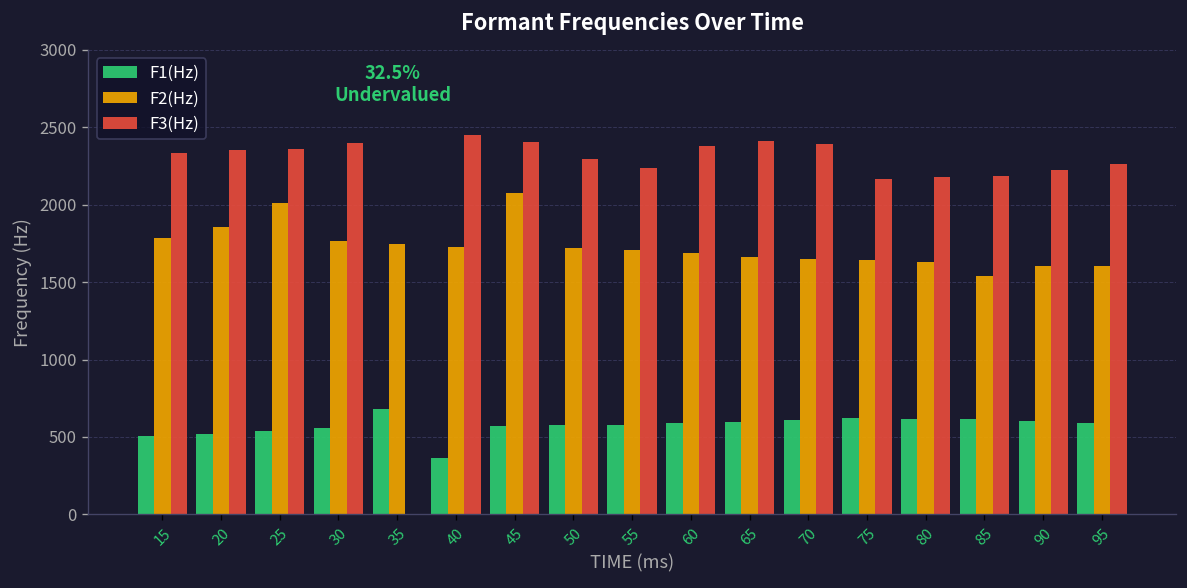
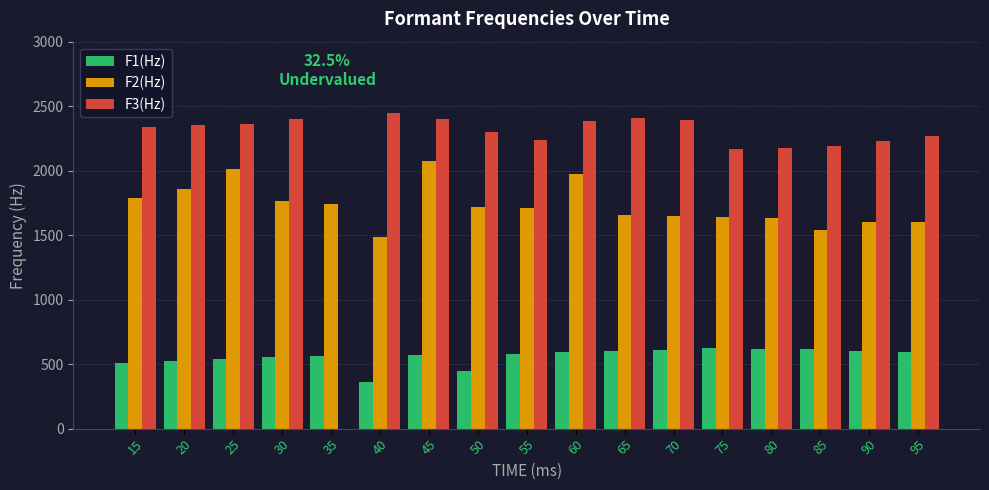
F1(Hz), 35: 680 -> 560
F2(Hz), 40: 1730 -> 1490
F1(Hz), 50: 580 -> 440
F2(Hz), 60: 1690 -> 1980
